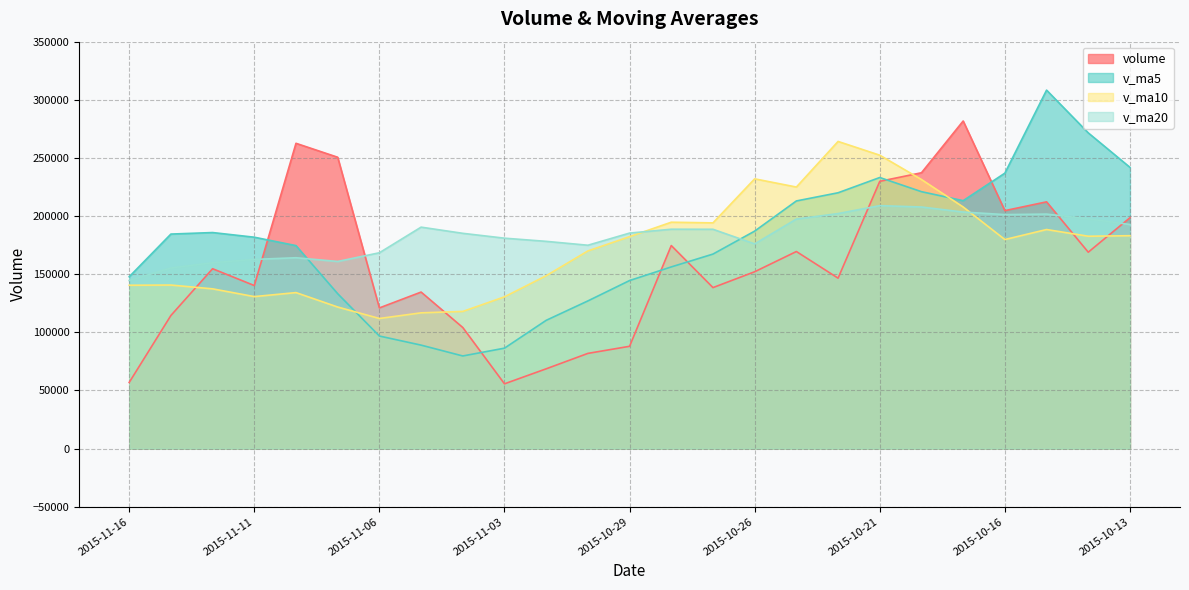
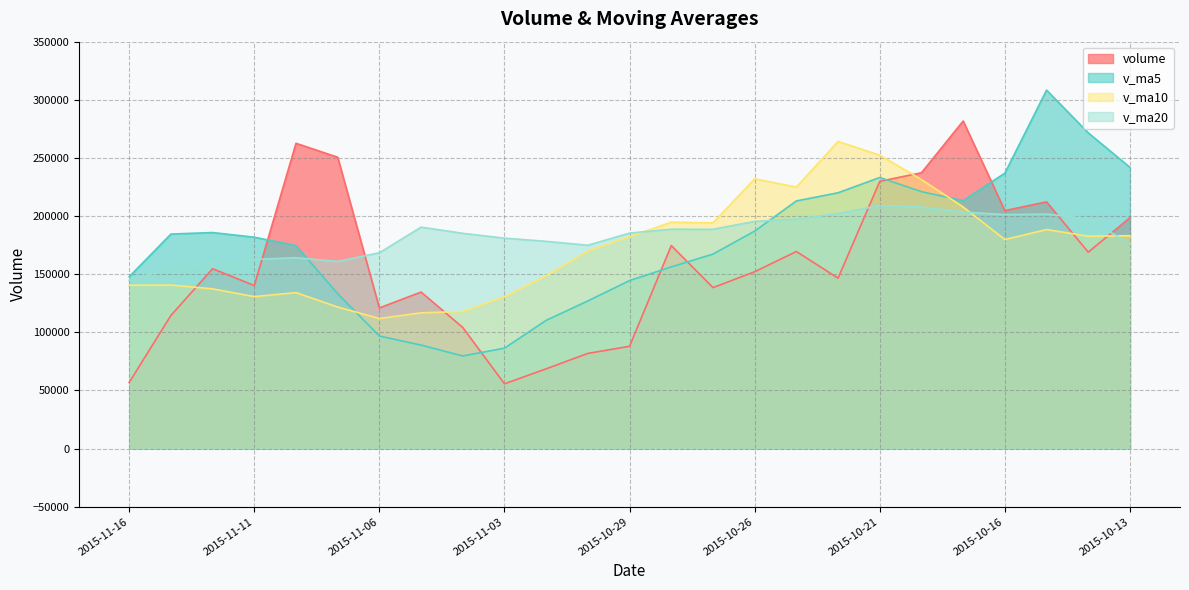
v_ma20, 2015-10-26: 176000 -> 195000
v_ma20, 2015-10-13: 193000 -> 176000
